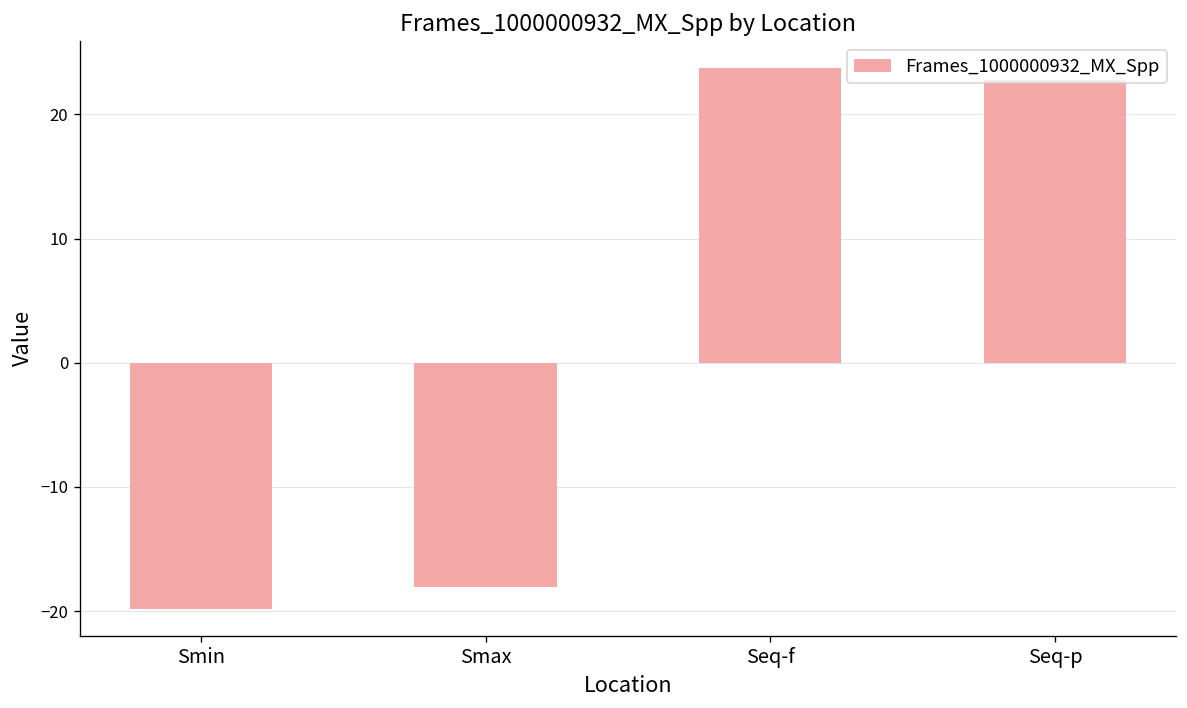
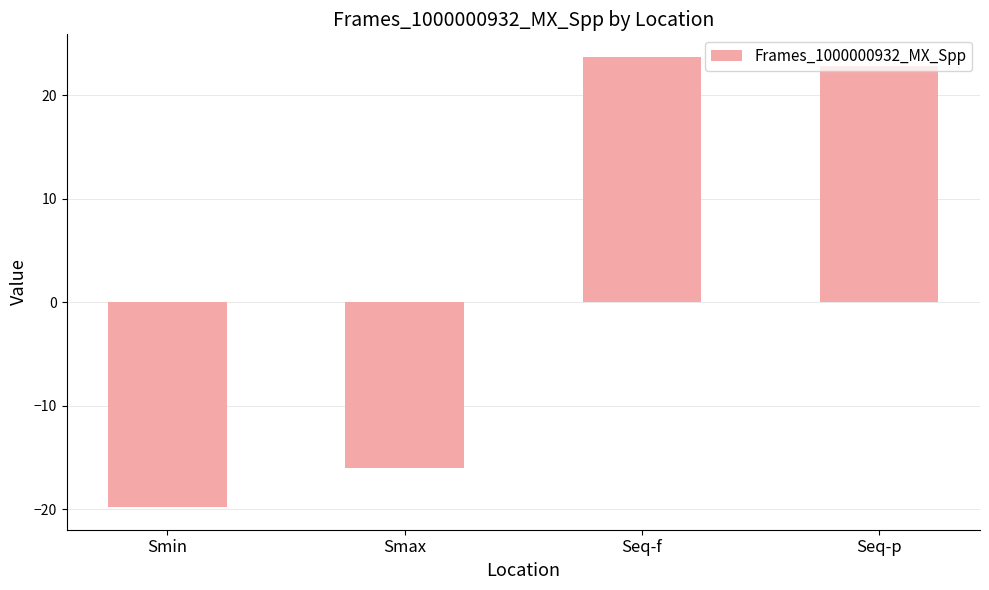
Smax: -18.1 -> -16.0
